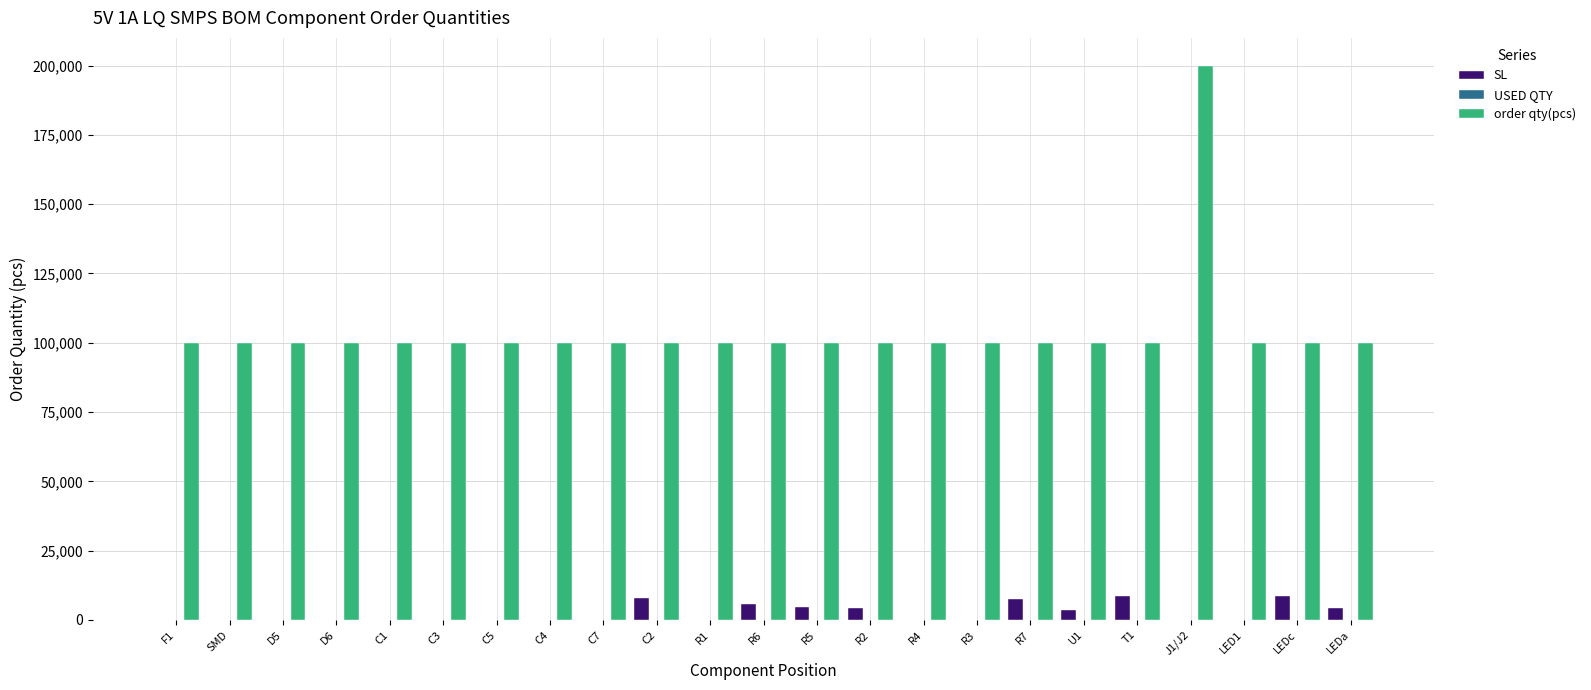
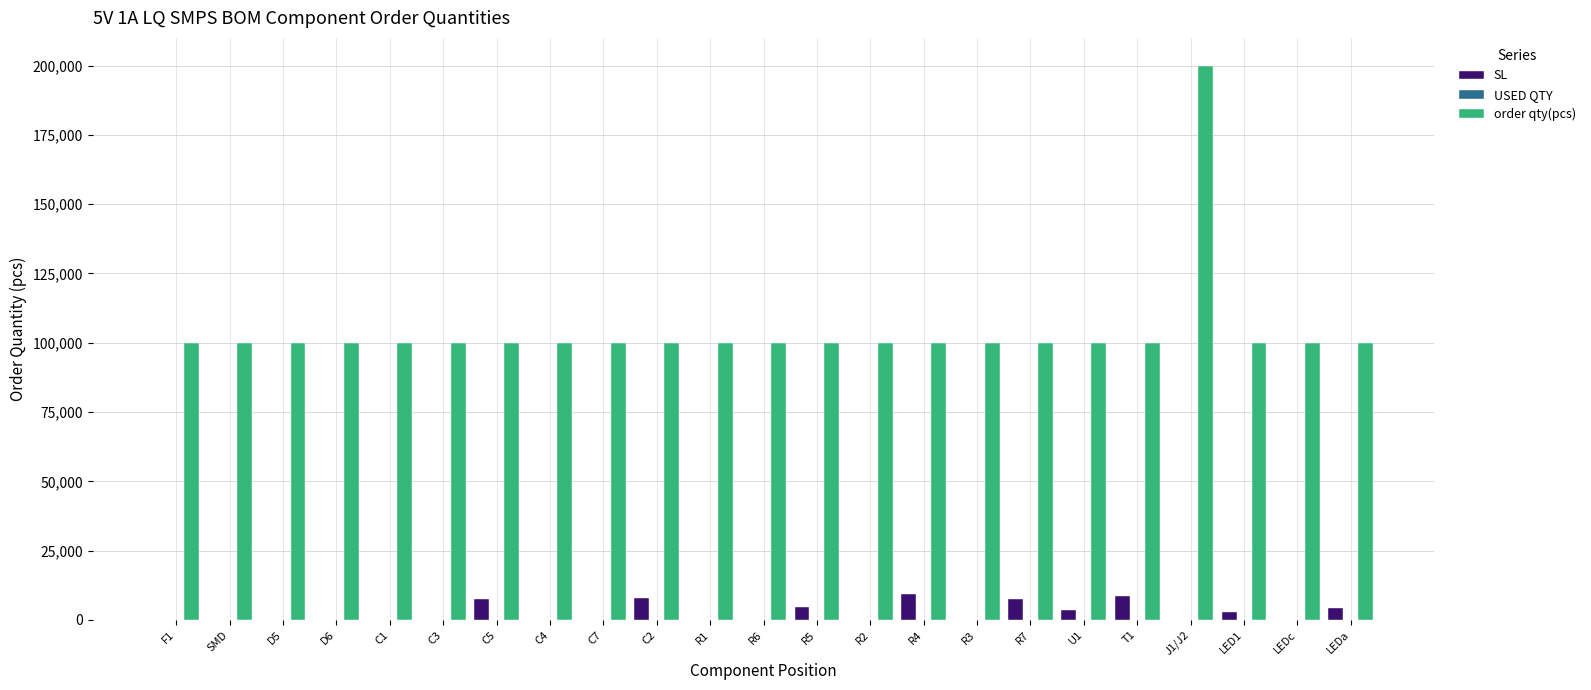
SL, C5: 0 -> 8,000
SL, R6: 6,000 -> 0
SL, R2: 4,000 -> 0
SL, R4: 0 -> 10,000
SL, LED1: 0 -> 3,000
SL, LEDc: 9,000 -> 0
